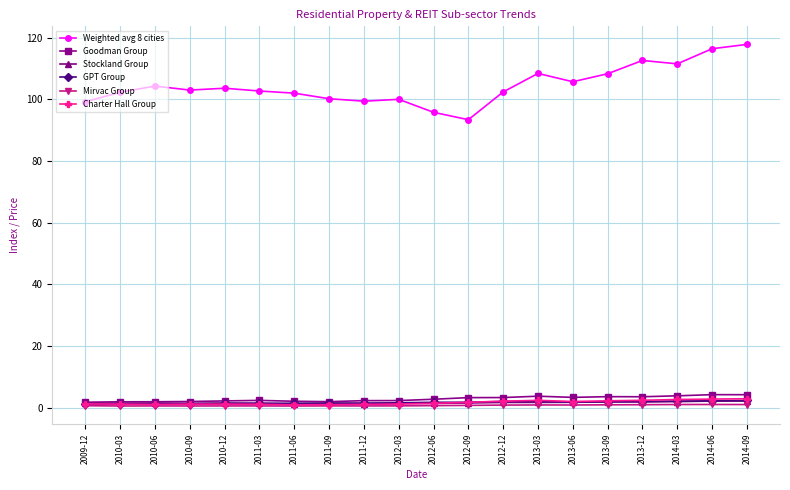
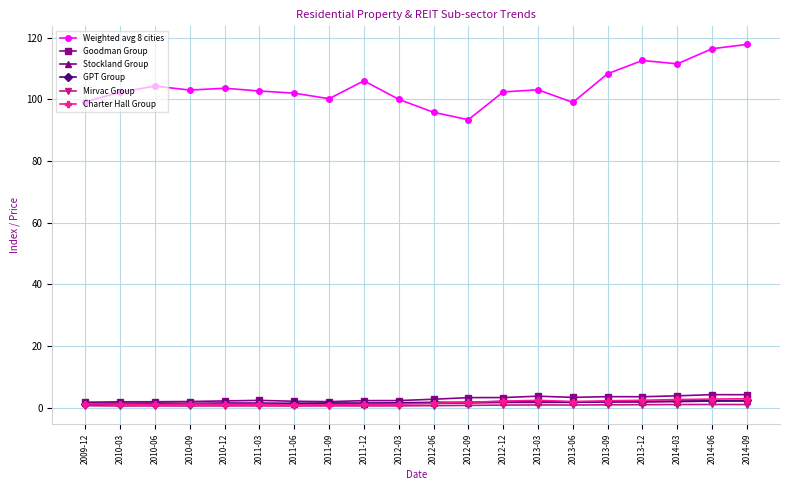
Weighted avg 8 cities, 2011-12: 99 -> 106
Weighted avg 8 cities, 2013-03: 108 -> 103
Weighted avg 8 cities, 2013-06: 106 -> 99
